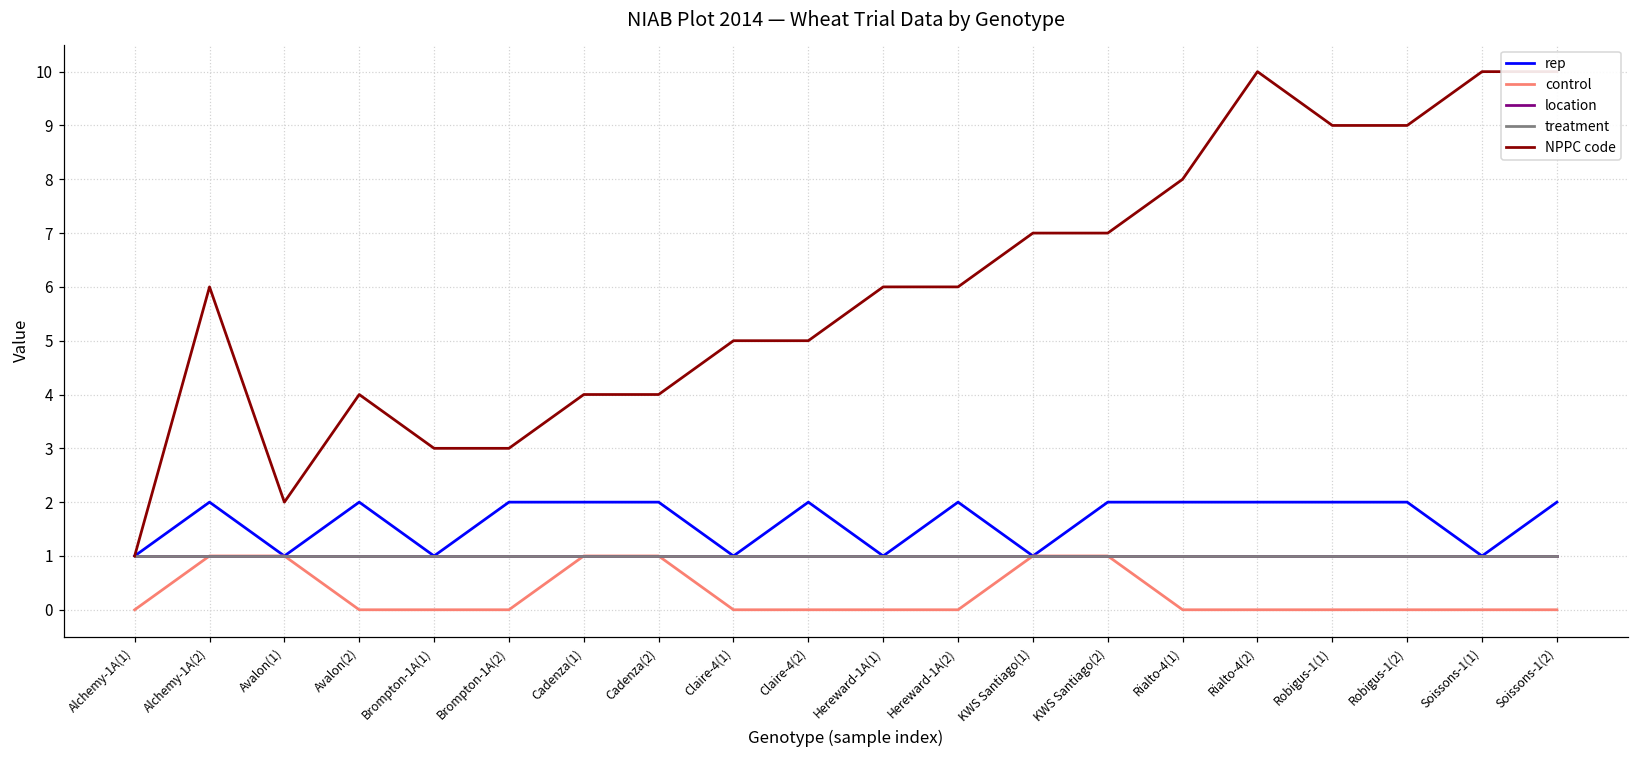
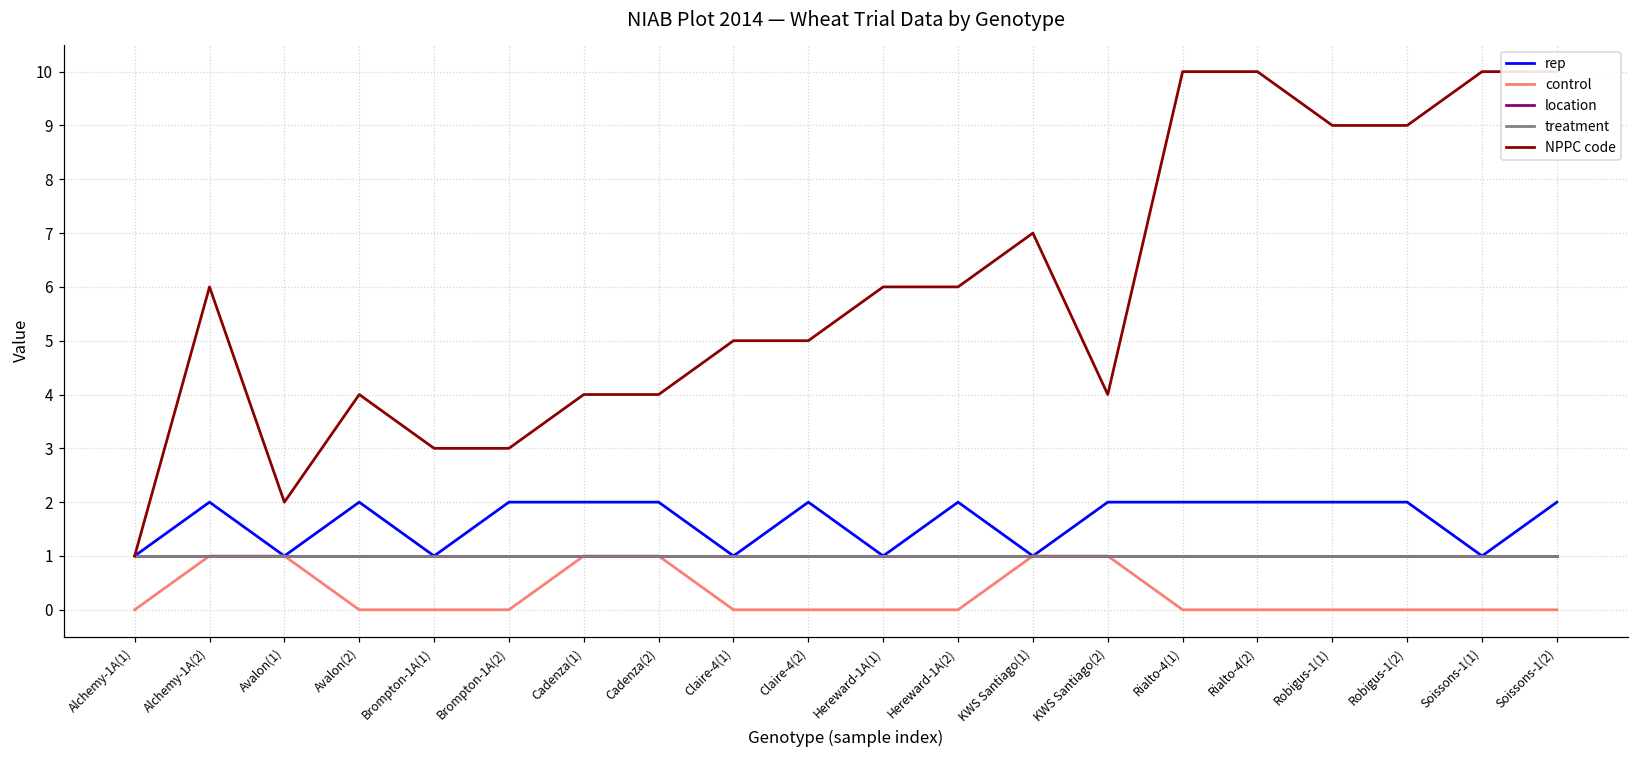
NPPC code, KWS Santiago(2): 7 -> 4
NPPC code, Rialto-4(1): 8 -> 10
